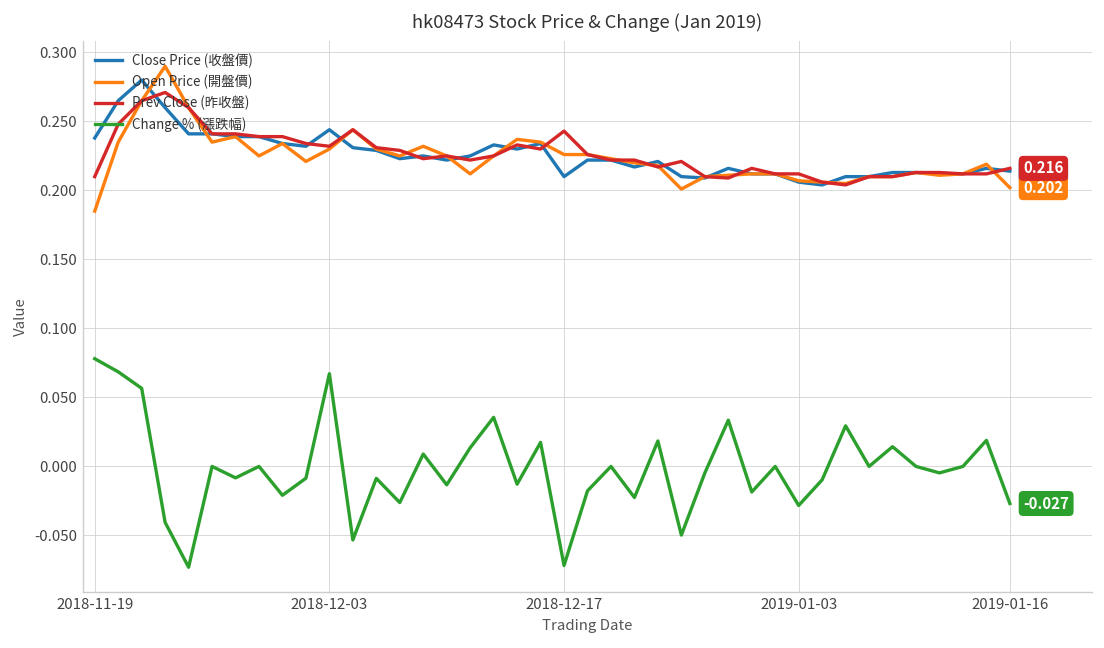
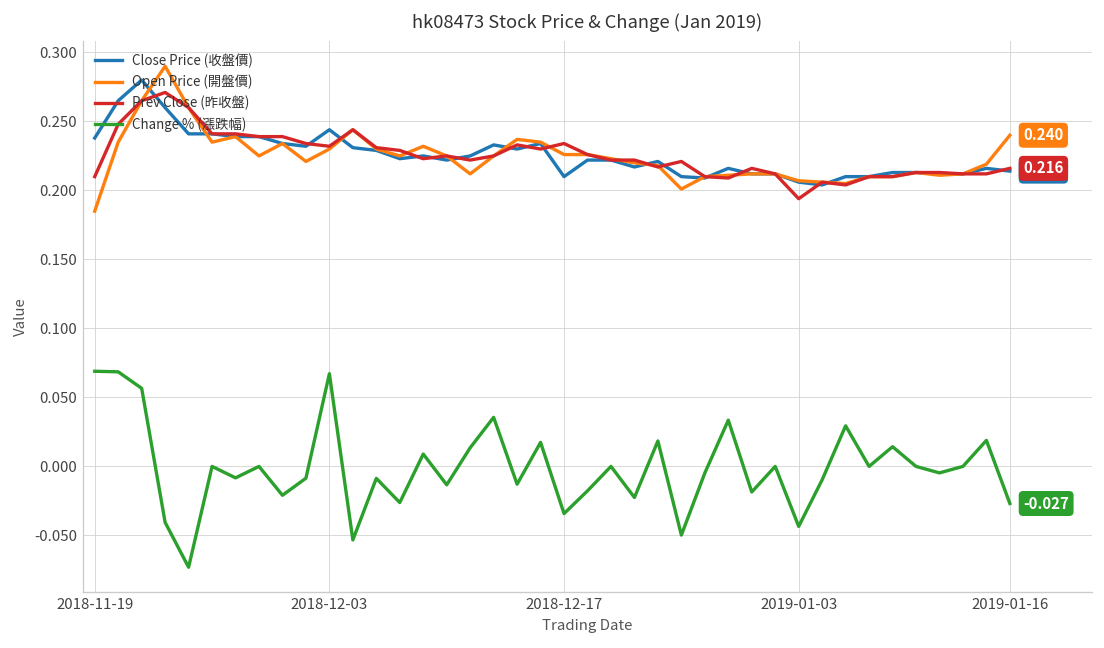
Change % (漲跌幅), 2018-11-19: 0.078 -> 0.069
Prev Close (昨收盤), 2018-12-17: 0.243 -> 0.234
Change % (漲跌幅), 2018-12-17: -0.072 -> -0.034
Prev Close (昨收盤), 2019-01-03: 0.212 -> 0.194
Change % (漲跌幅), 2019-01-03: -0.028 -> -0.043
Open Price (開盤價), 2019-01-16: 0.202 -> 0.240
